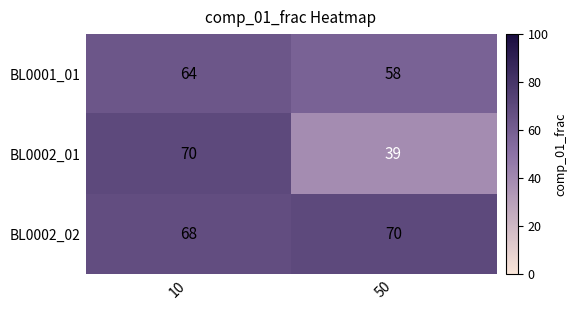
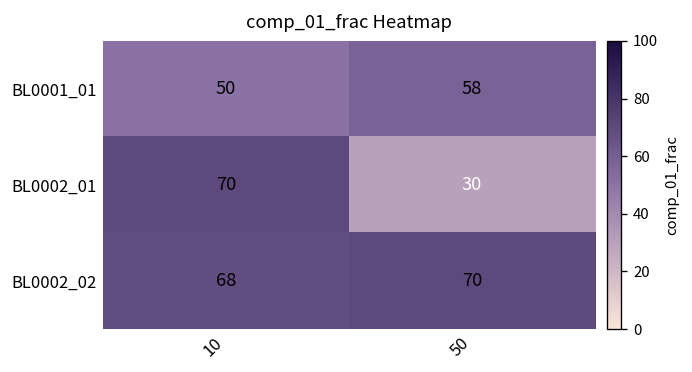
BL0001_01, 10: 64 -> 50
BL0002_01, 50: 39 -> 30
